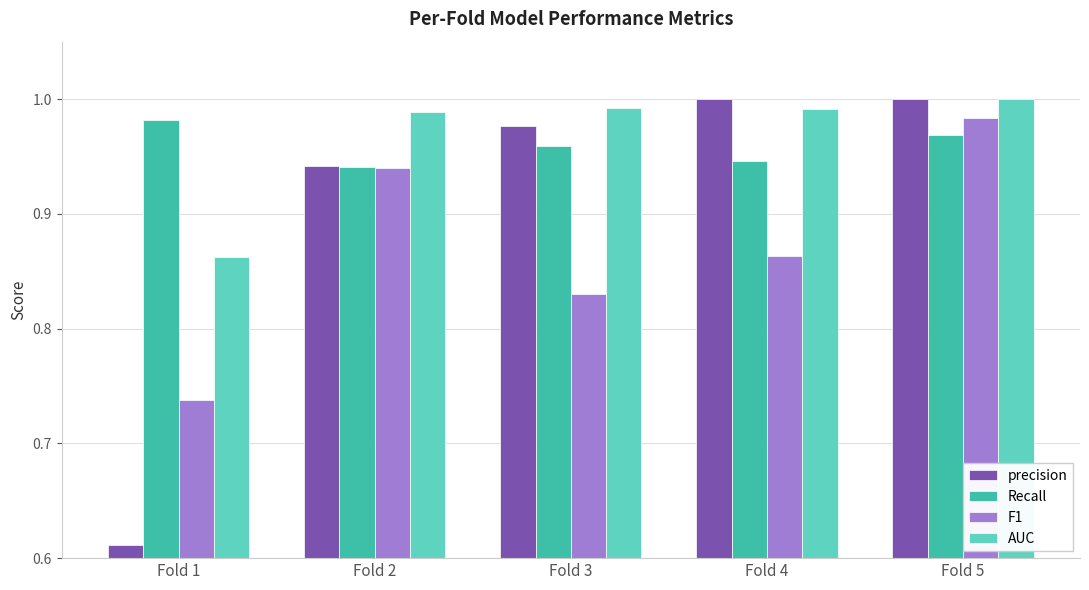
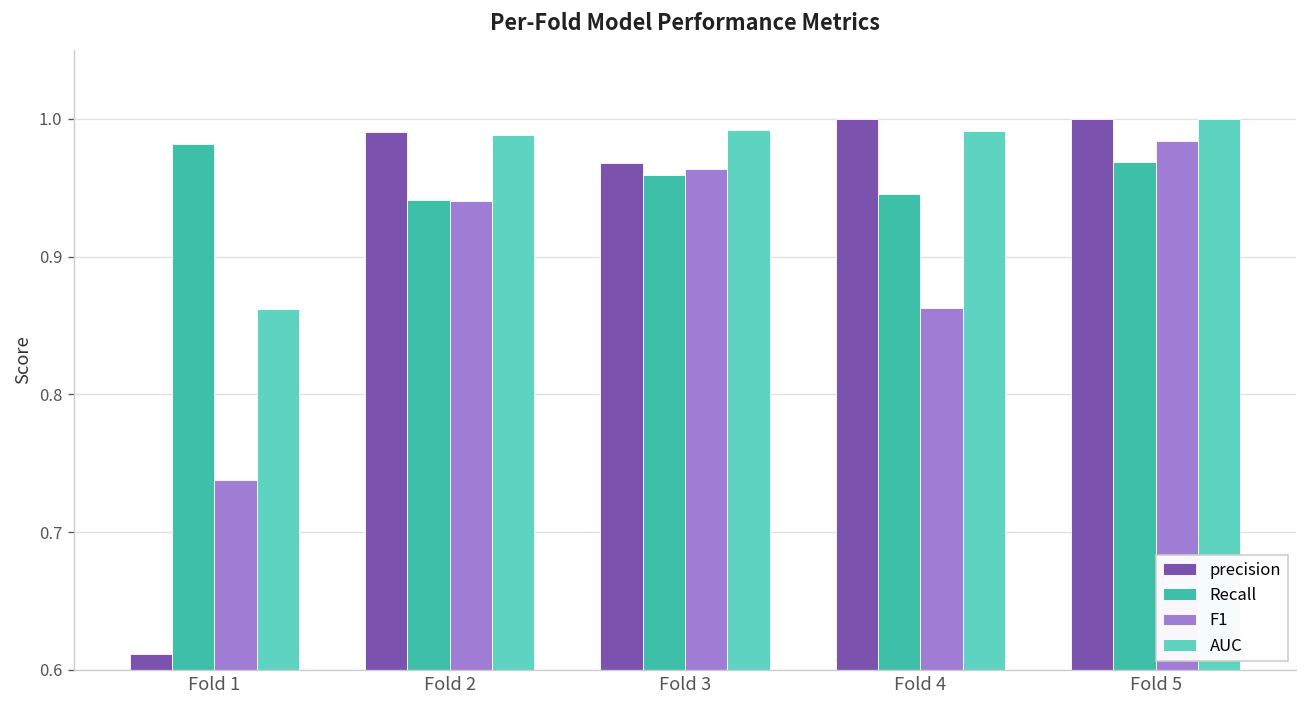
precision, Fold 2: 0.942 -> 0.990
precision, Fold 3: 0.976 -> 0.968
F1, Fold 3: 0.830 -> 0.963
